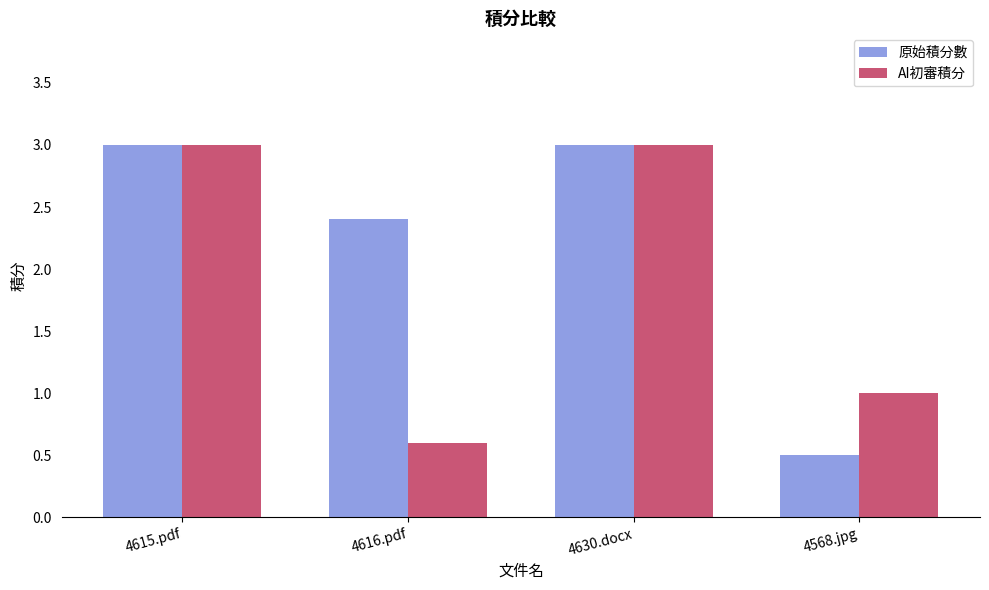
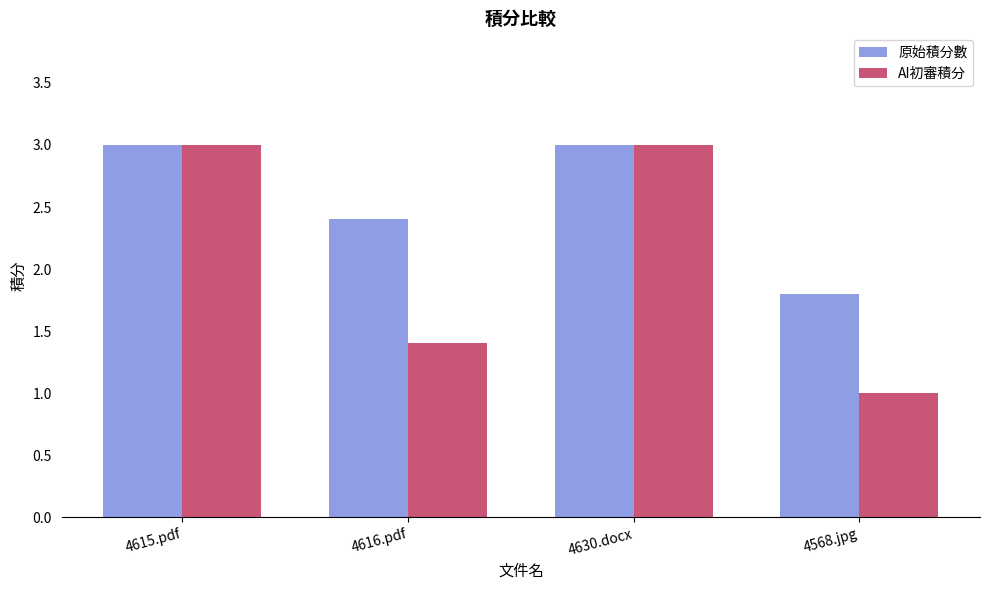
AI初審積分, 4616.pdf: 0.6 -> 1.4
原始積分數, 4568.jpg: 0.5 -> 1.8
